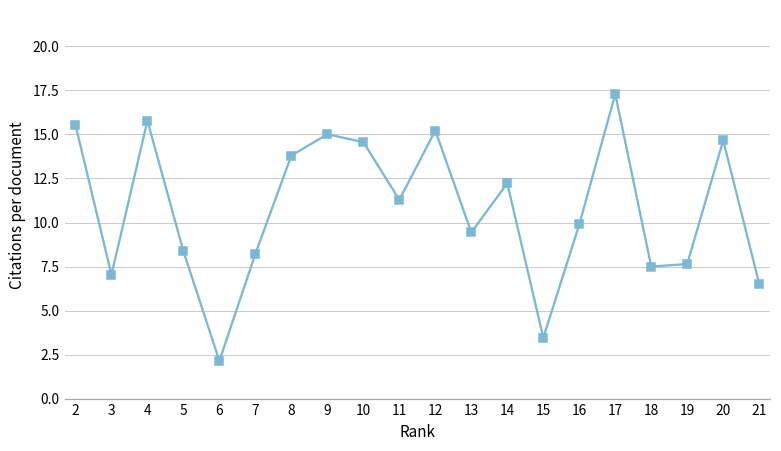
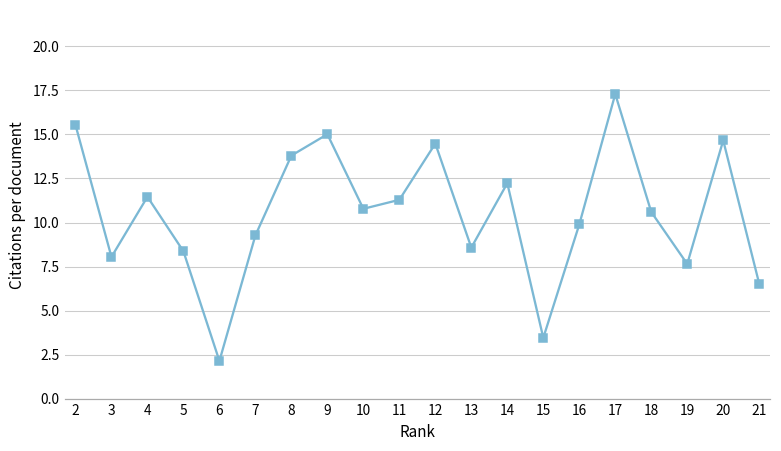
3: 7.0 -> 8.1
4: 15.8 -> 11.5
7: 8.2 -> 9.3
10: 14.6 -> 10.8
12: 15.2 -> 14.5
13: 9.4 -> 8.6
18: 7.5 -> 10.6
